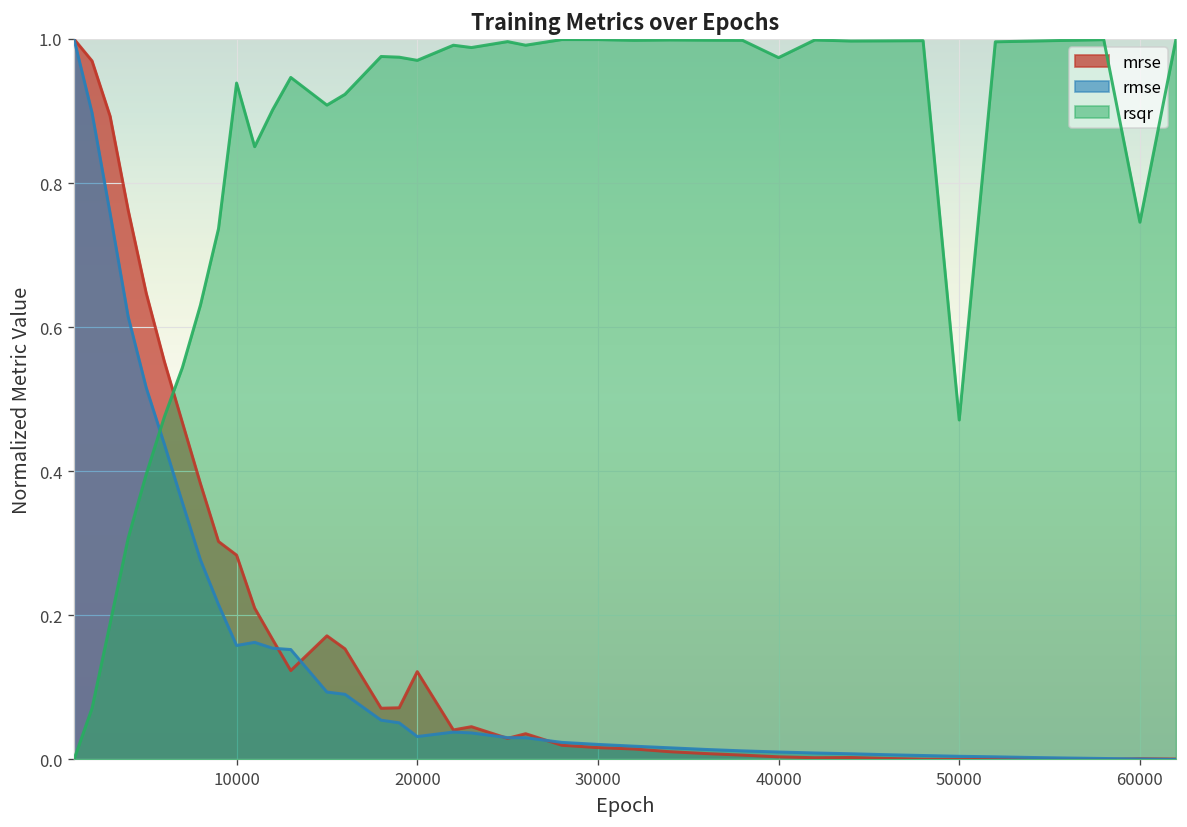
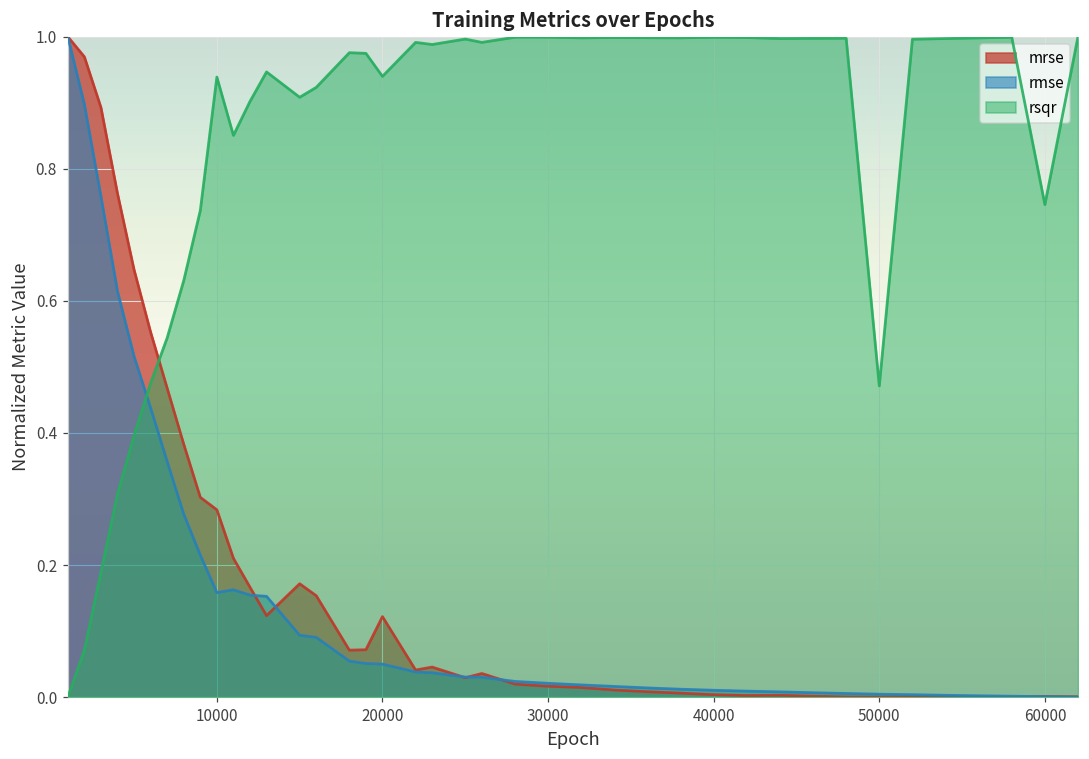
rmse, 20000: 0.03 -> 0.05
rsqr, 20000: 0.97 -> 0.94
rsqr, 40000: 0.97 -> 1.00
